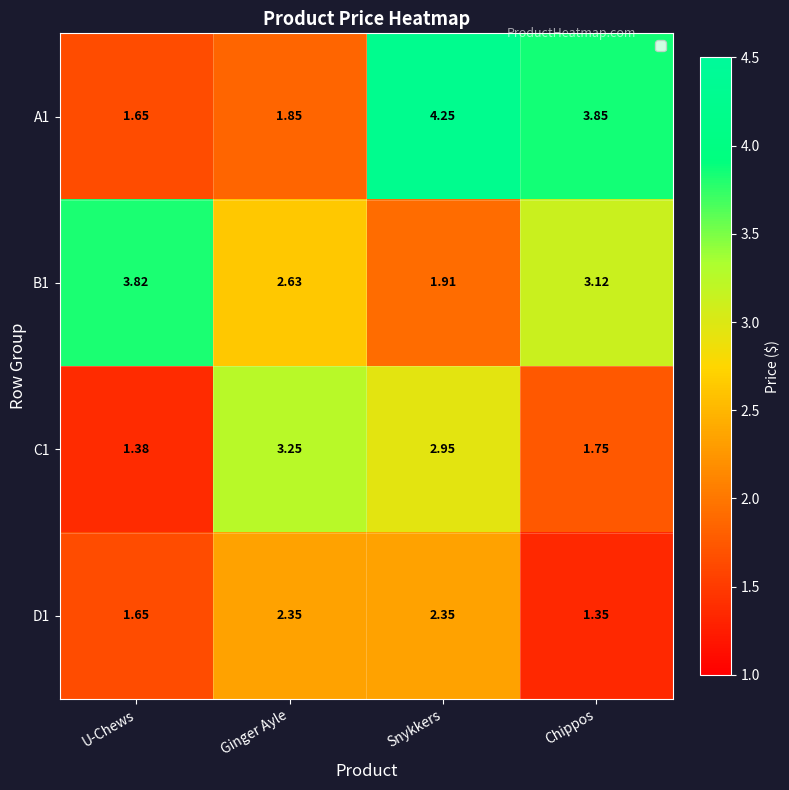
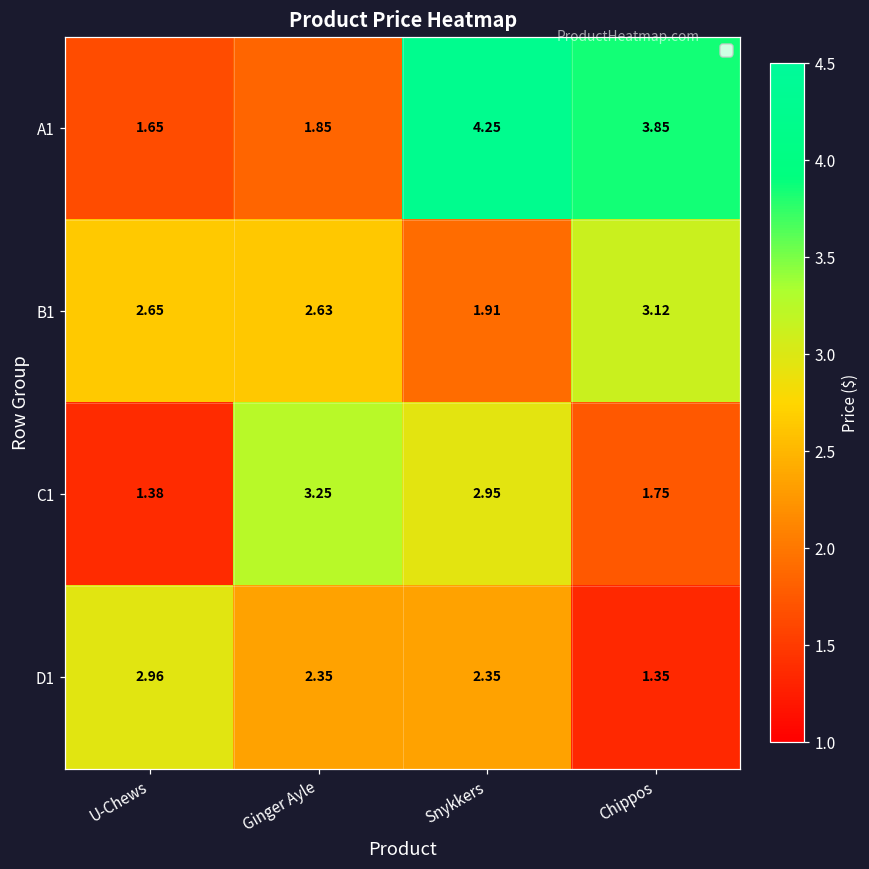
B1, U-Chews: 3.82 -> 2.65
D1, U-Chews: 1.65 -> 2.96
